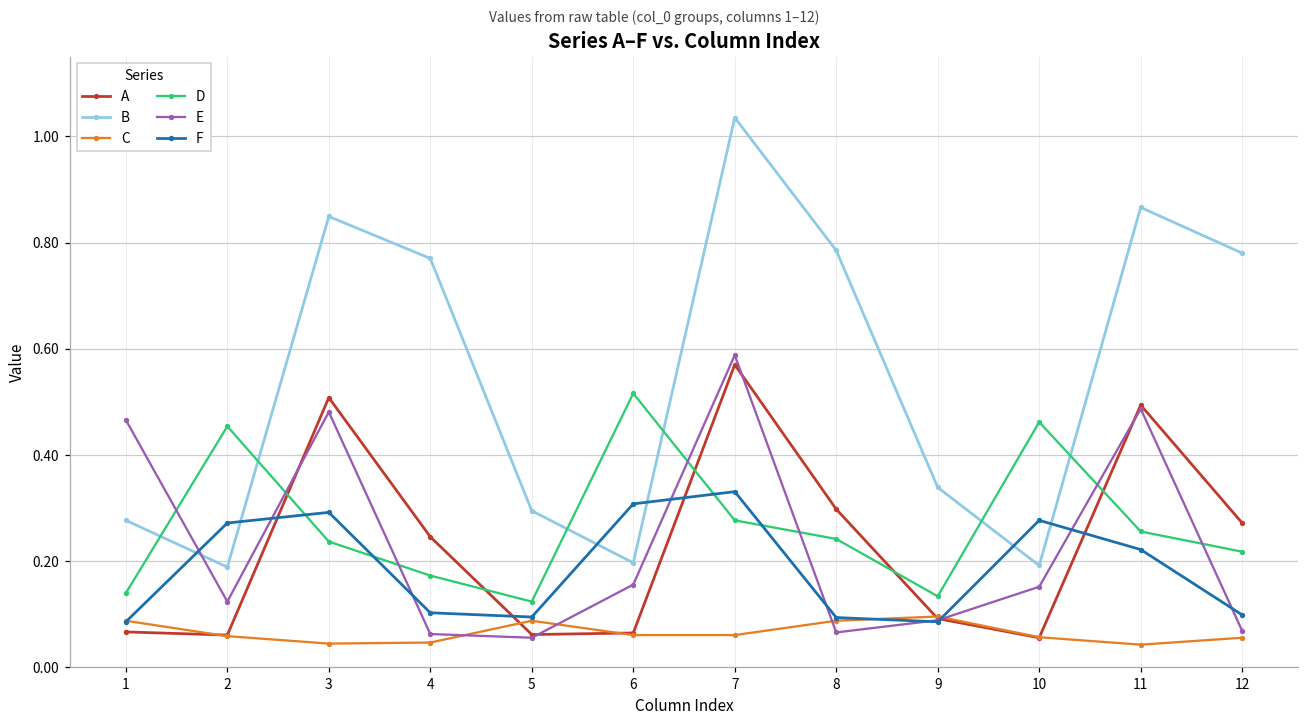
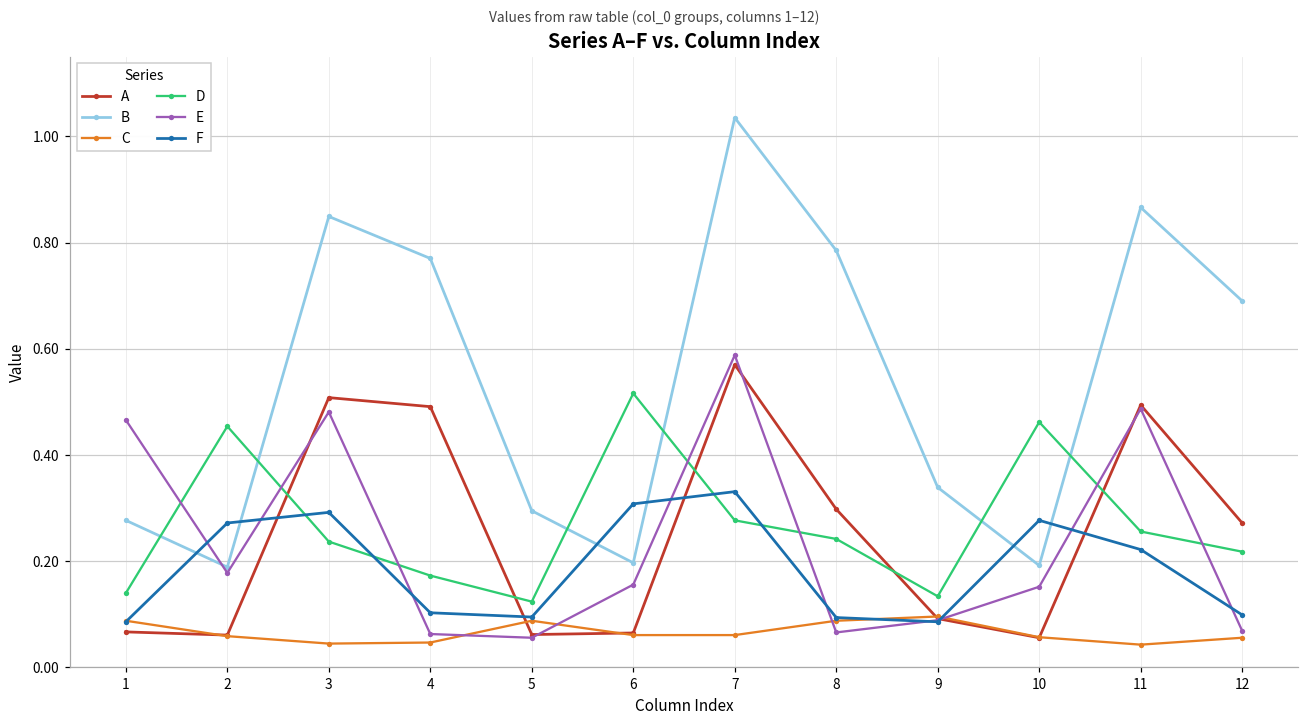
E, 2: 0.12 -> 0.18
A, 4: 0.25 -> 0.49
B, 12: 0.78 -> 0.69
